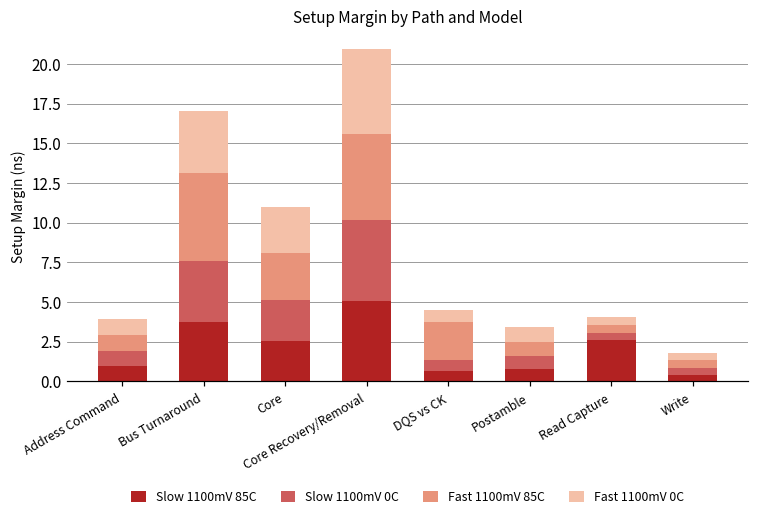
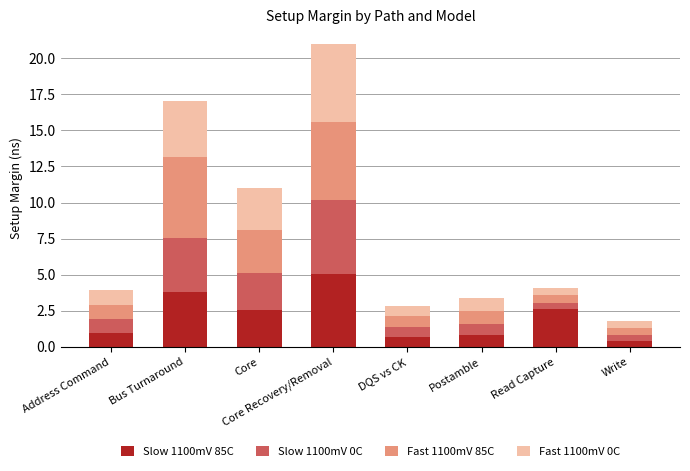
Fast 1100mV 85C, DQS vs CK: 2.4 -> 0.7
